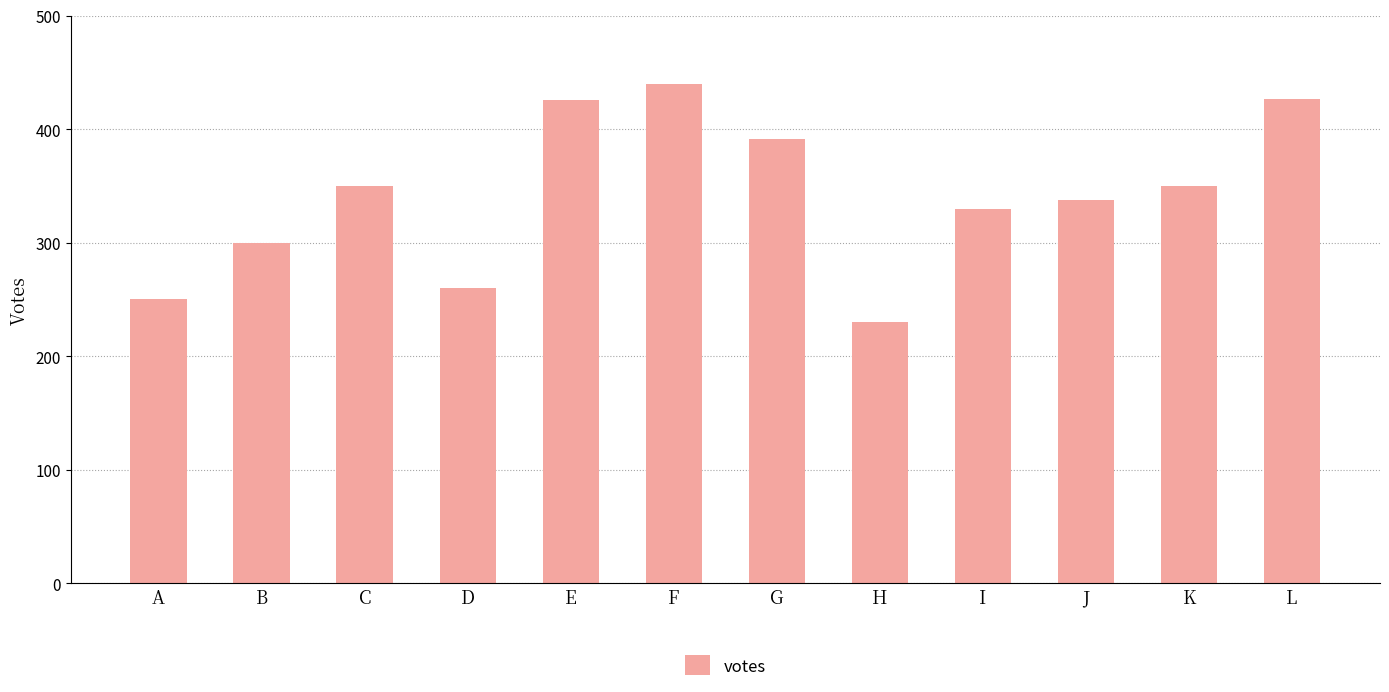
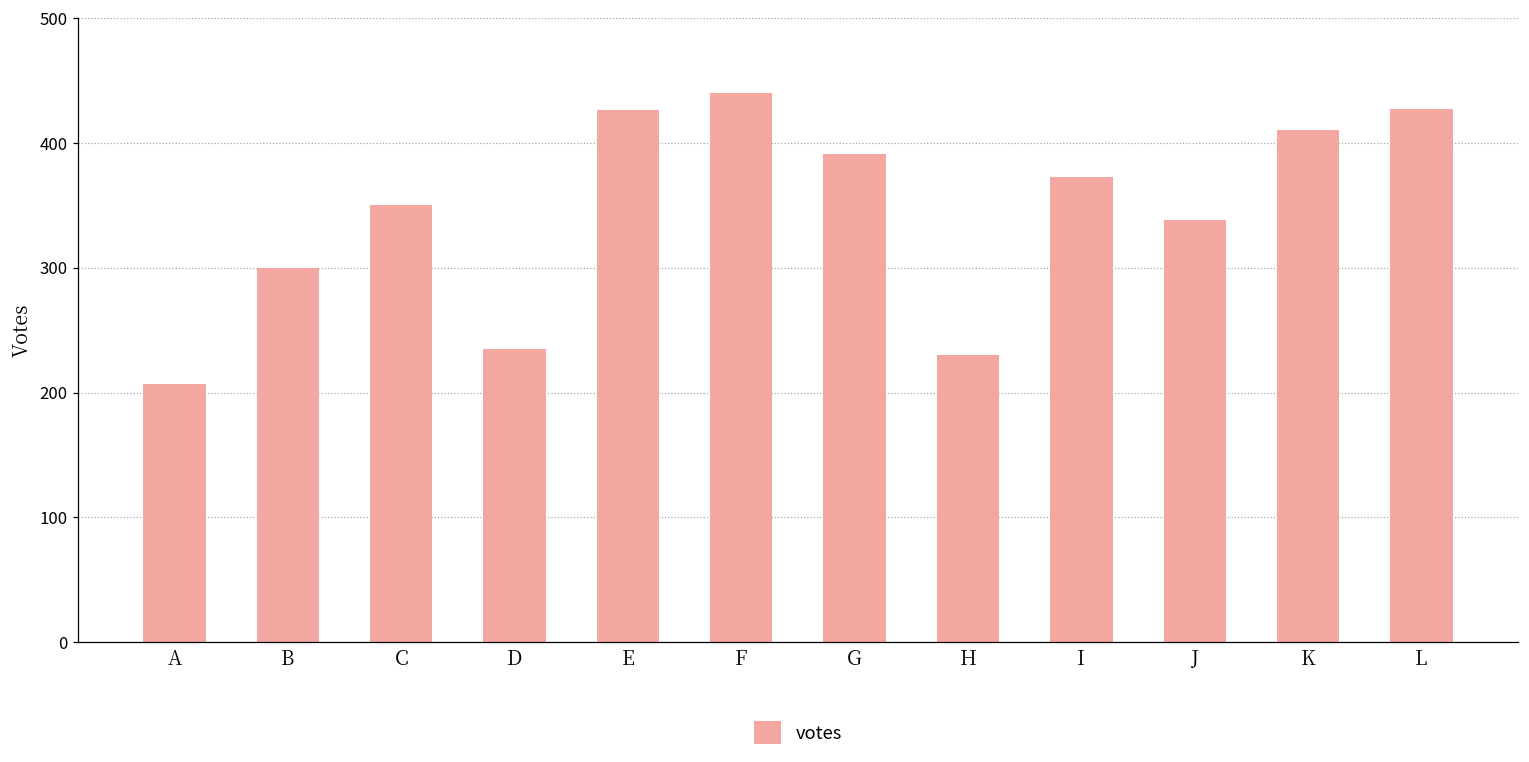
A: 250 -> 207
D: 260 -> 235
I: 330 -> 373
K: 350 -> 410
